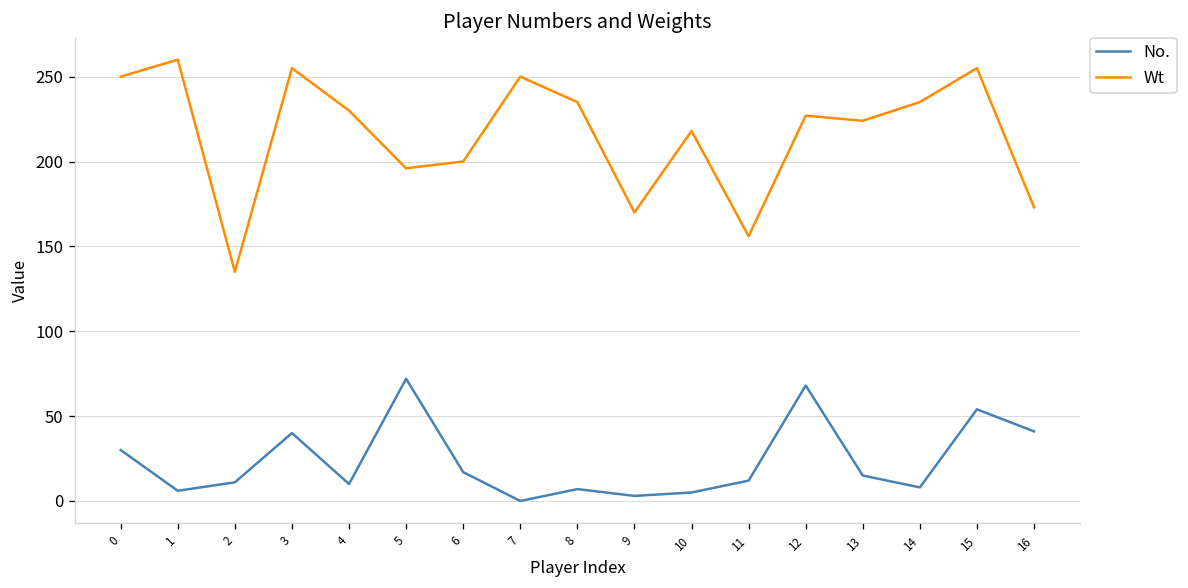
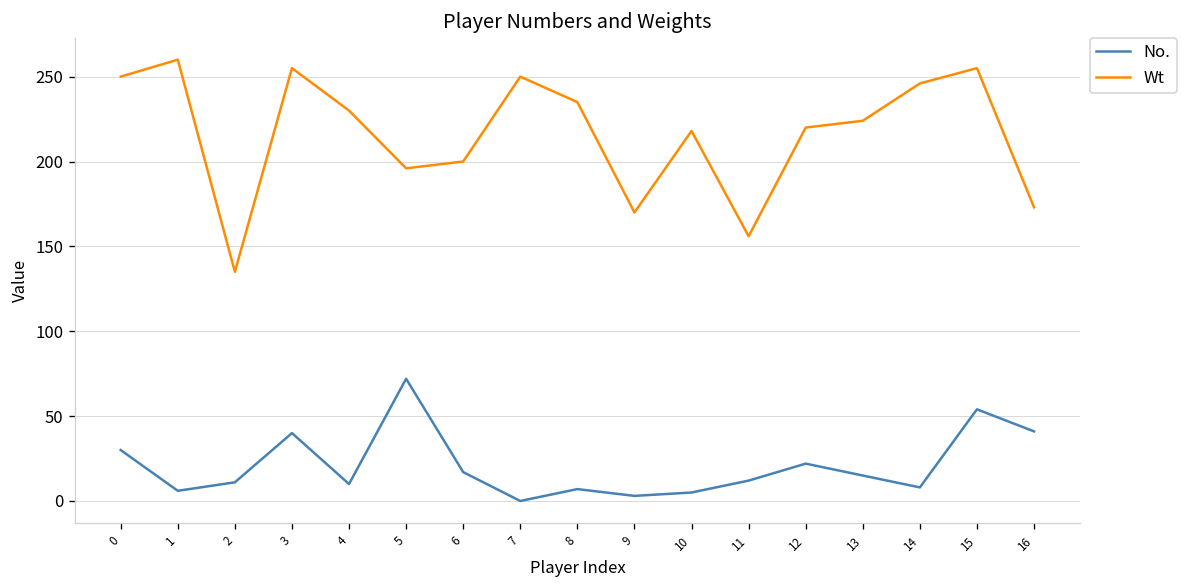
No., 12: 68 -> 22
Wt, 12: 227 -> 220
Wt, 14: 235 -> 246
